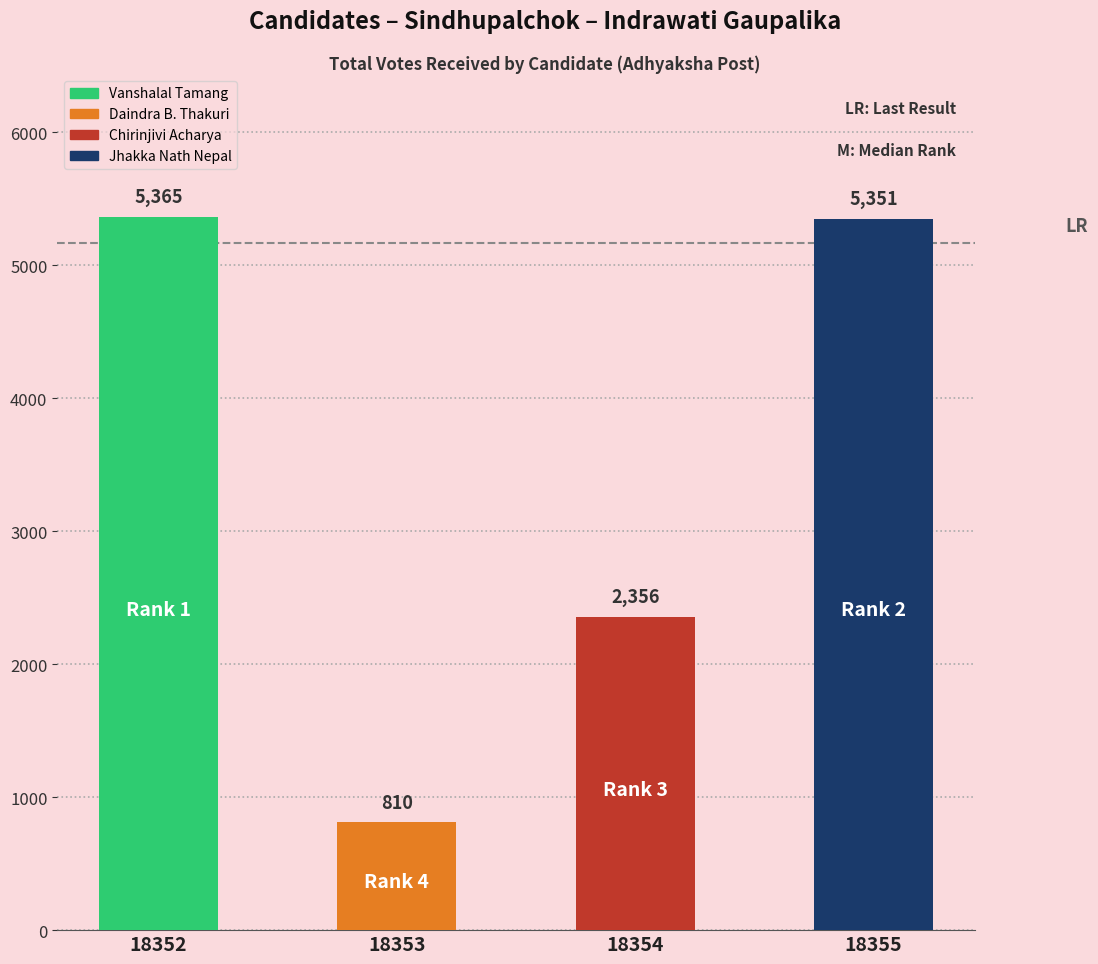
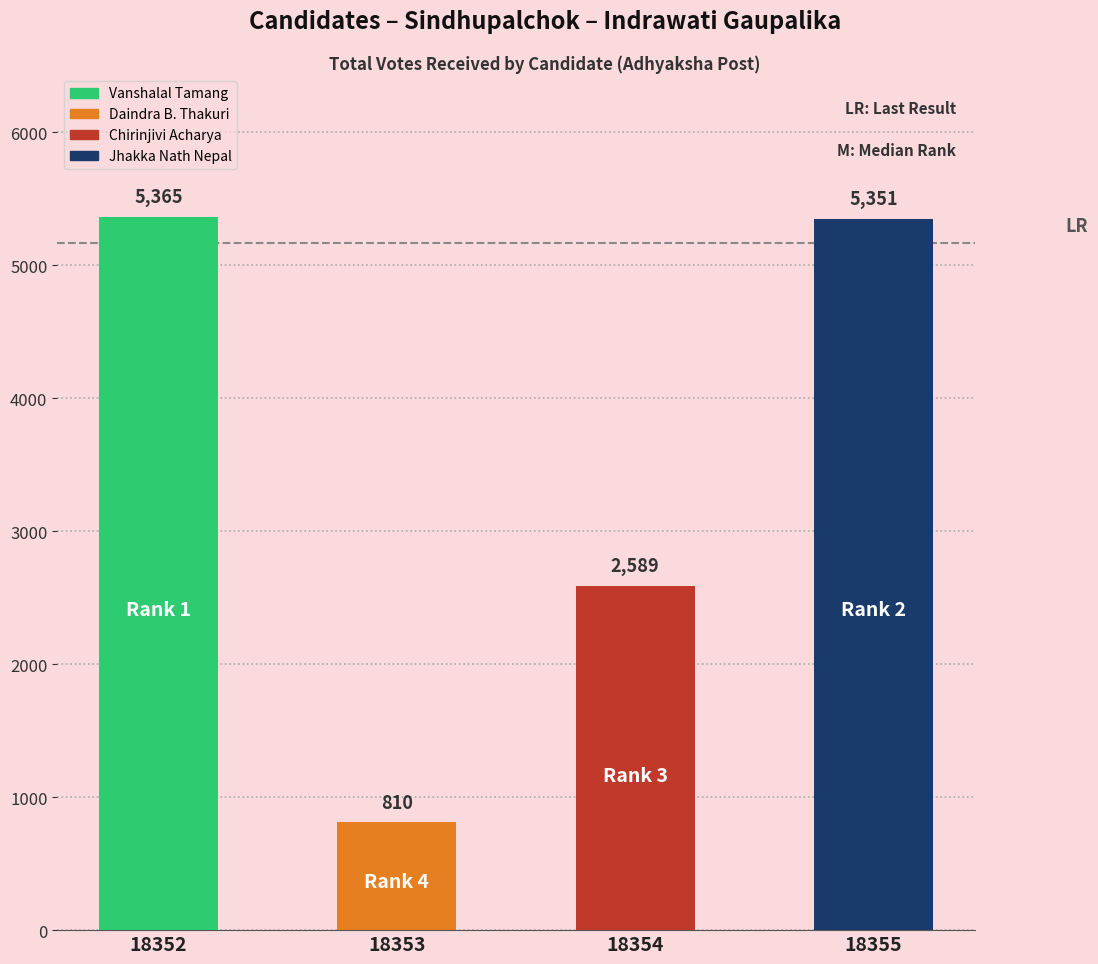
18354: 2,356 -> 2,589
